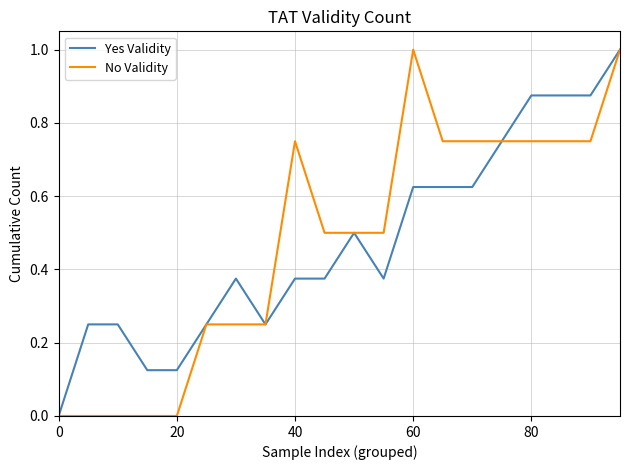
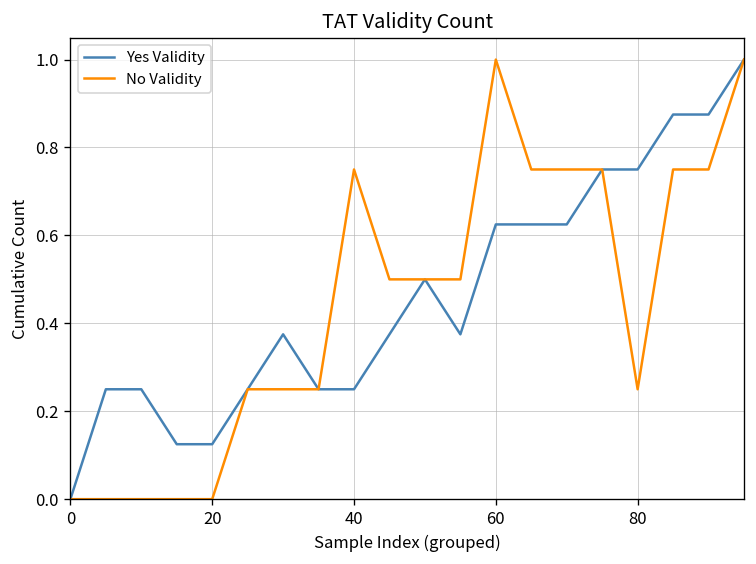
Yes Validity, 40: 0.38 -> 0.25
Yes Validity, 80: 0.88 -> 0.75
No Validity, 80: 0.75 -> 0.25
